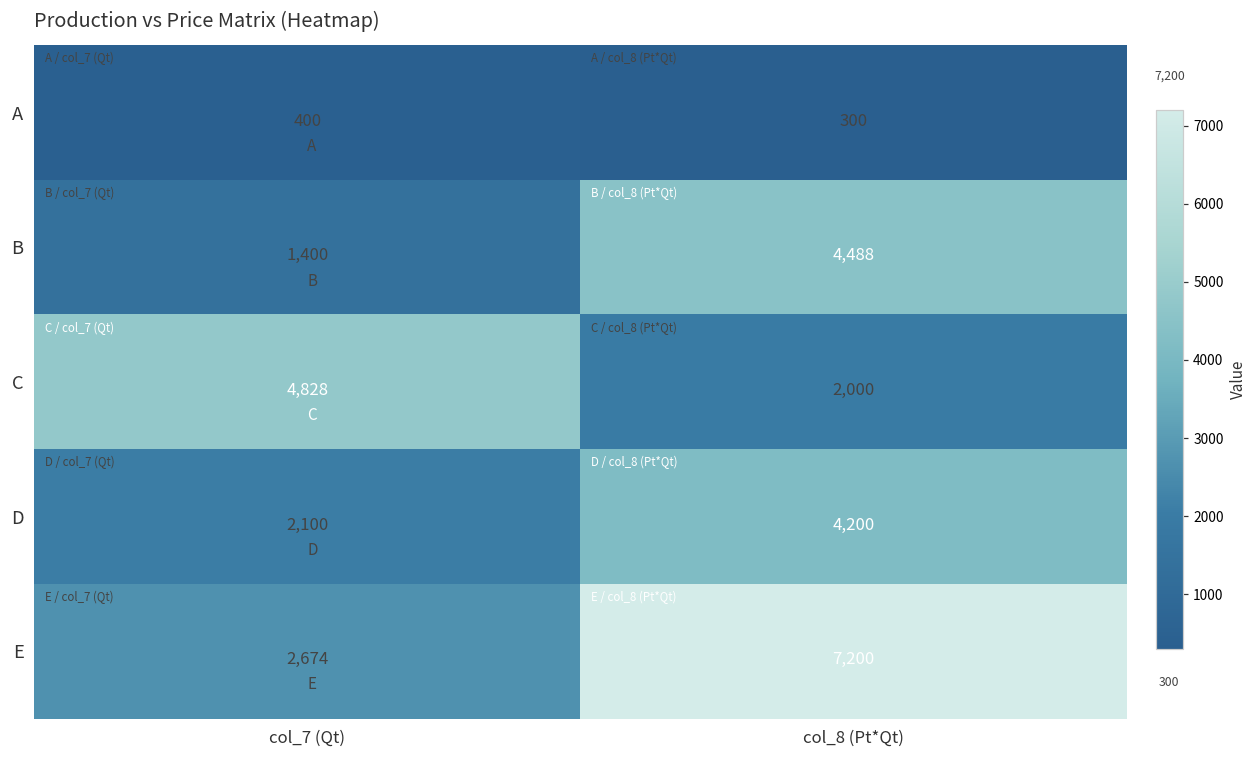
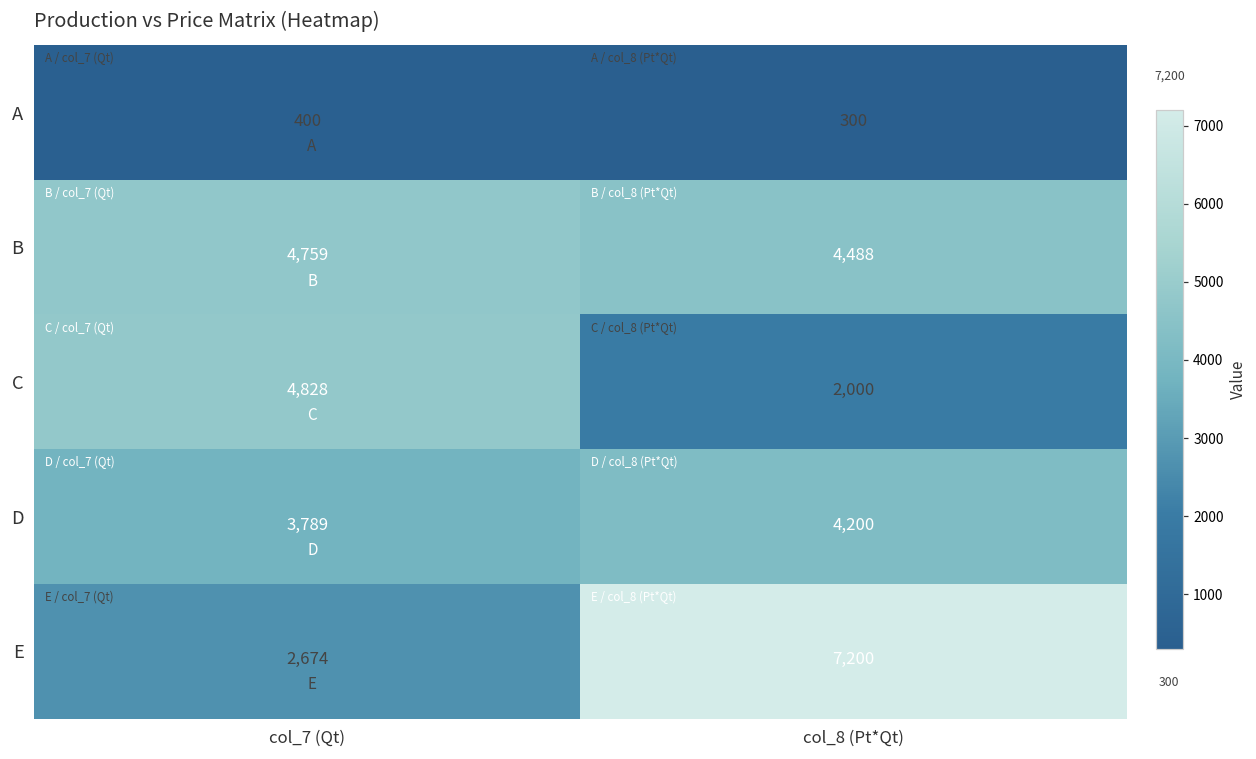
B, col_7 (Qt): 1,400 -> 4,759
D, col_7 (Qt): 2,100 -> 3,789
